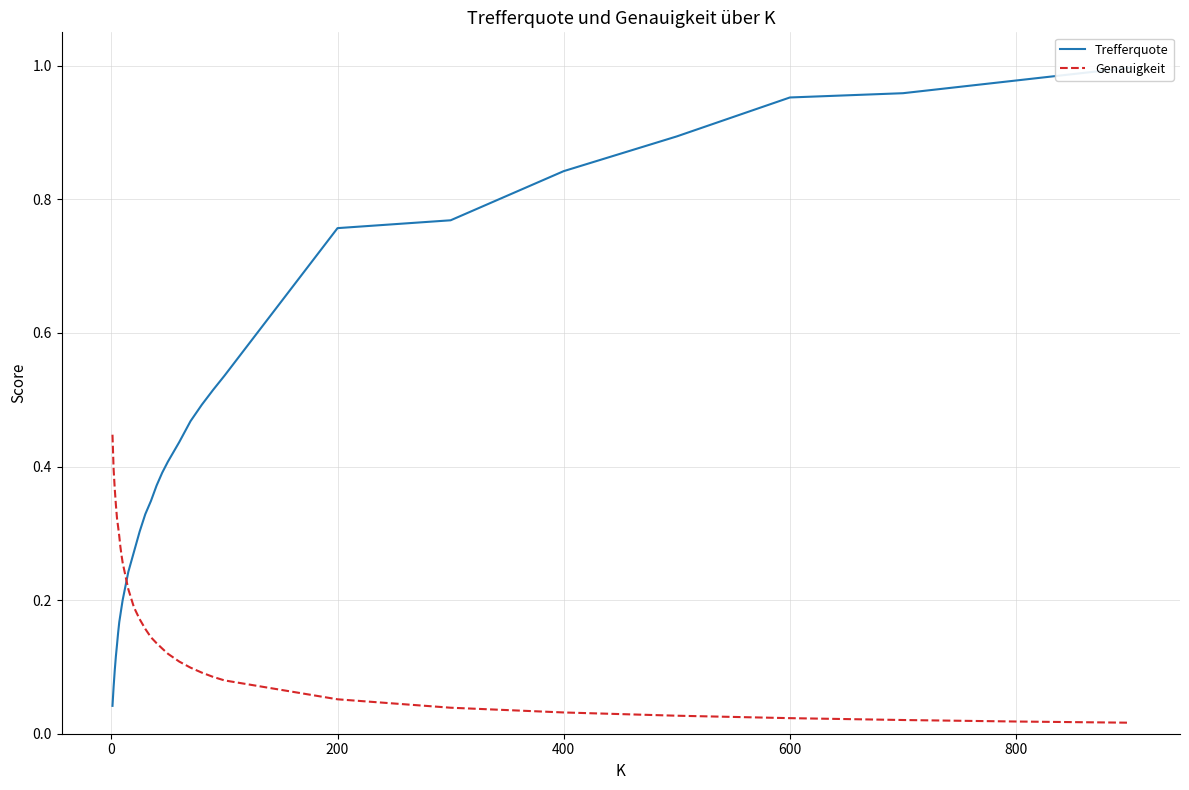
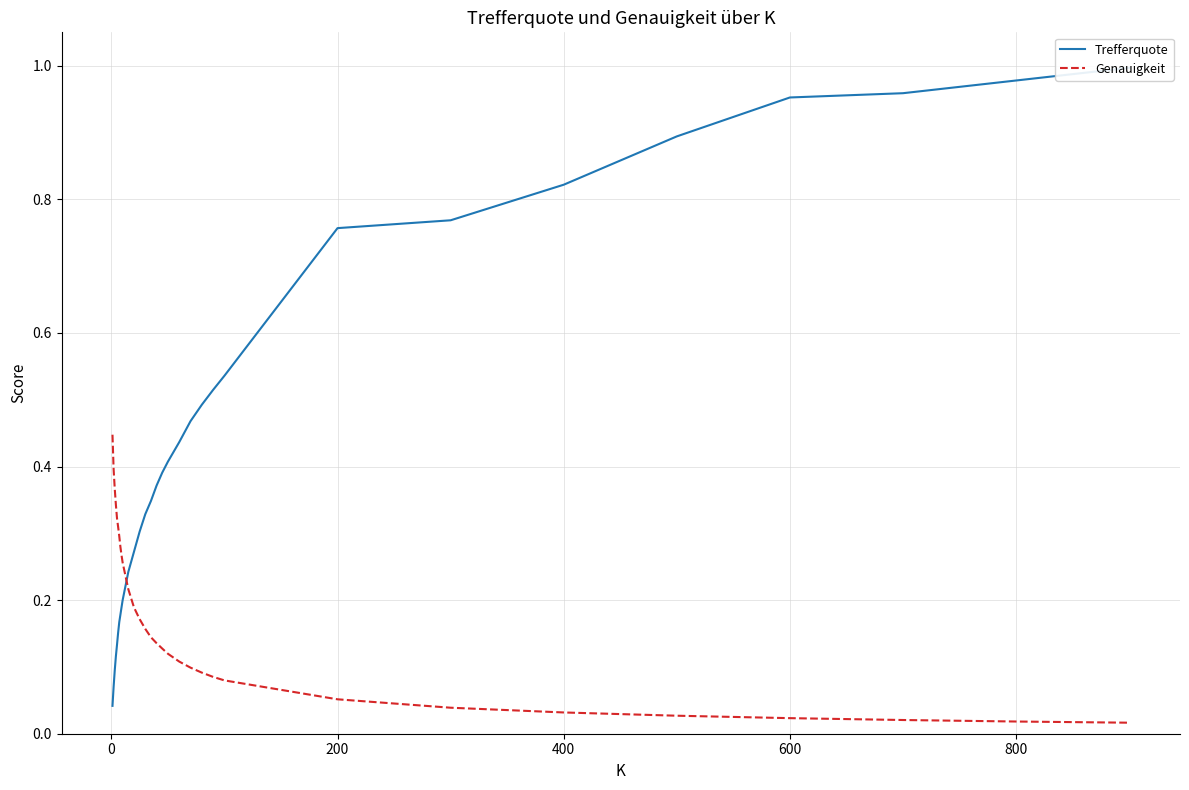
Trefferquote, 400: 0.84 -> 0.82
